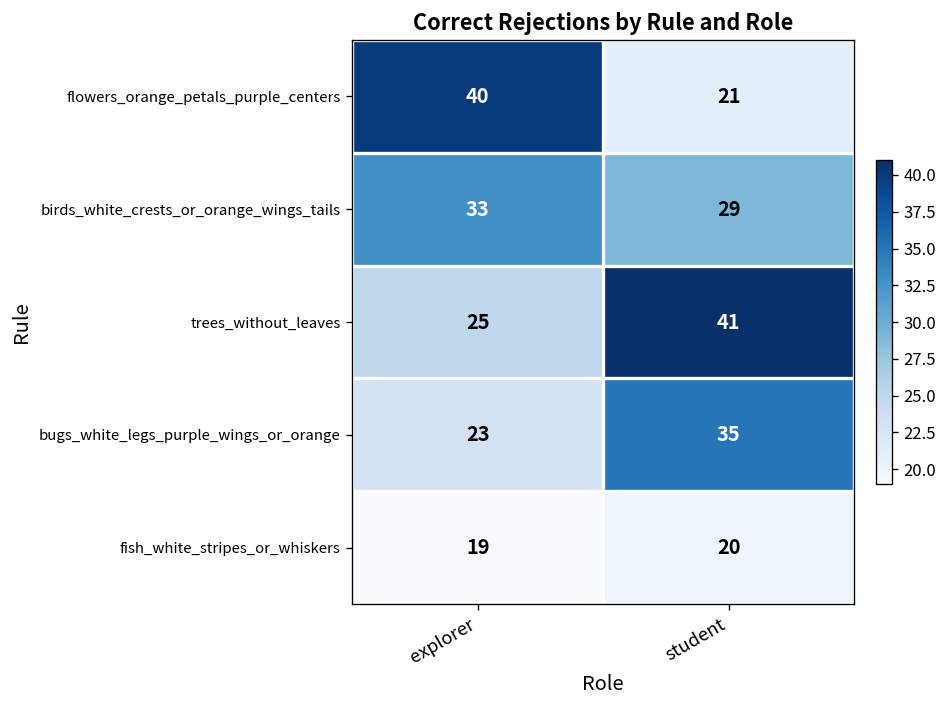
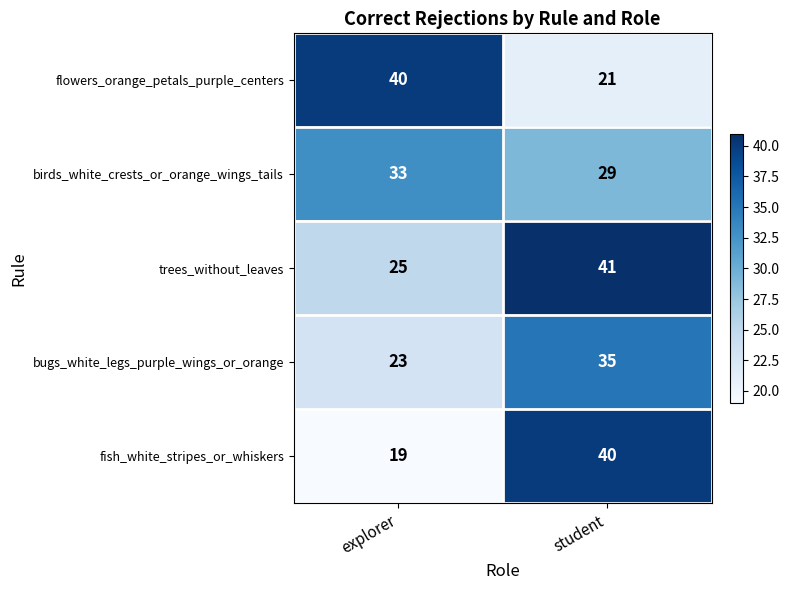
fish_white_stripes_or_whiskers, student: 20 -> 40
